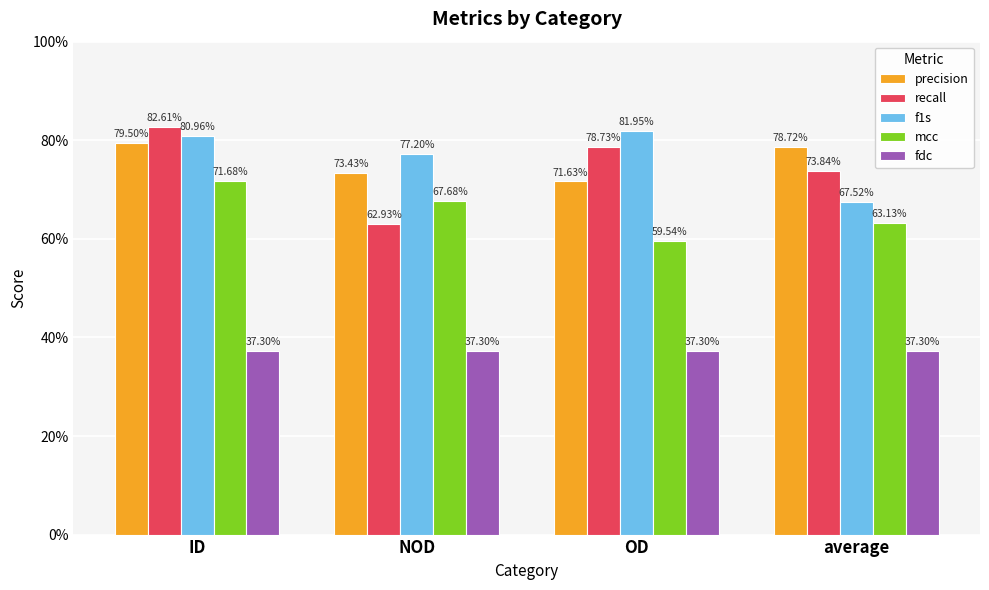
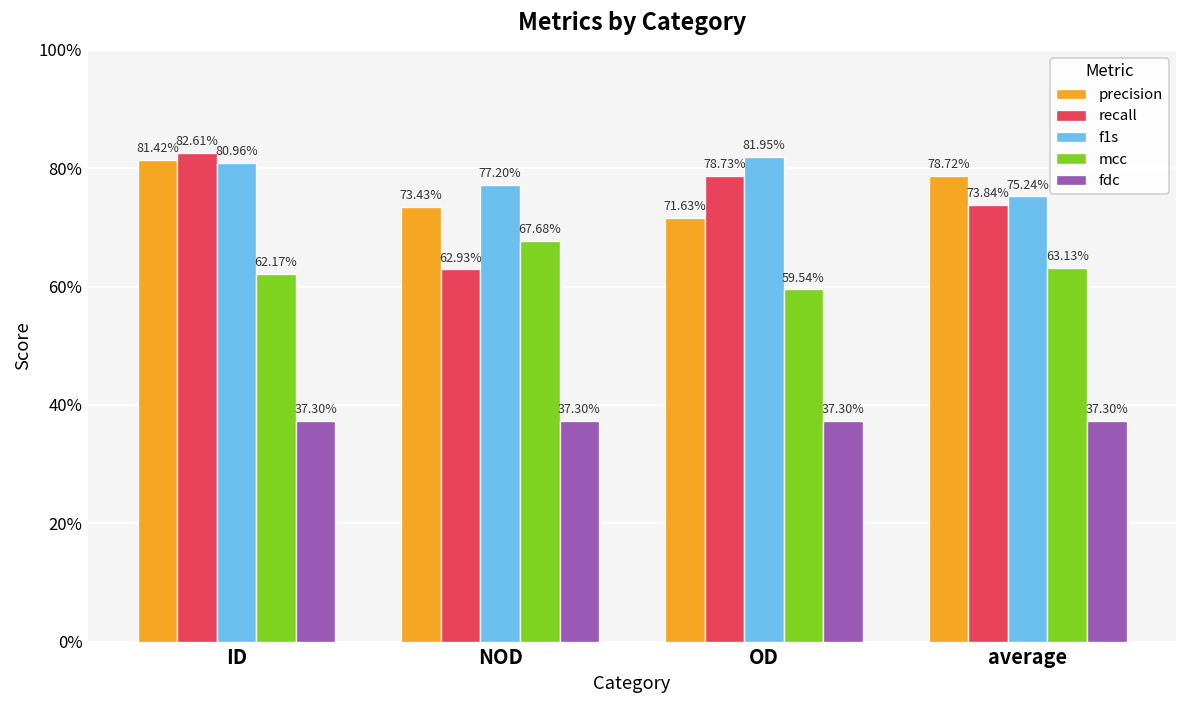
precision, ID: 79.50% -> 81.42%
mcc, ID: 71.68% -> 62.17%
f1s, average: 67.52% -> 75.24%
